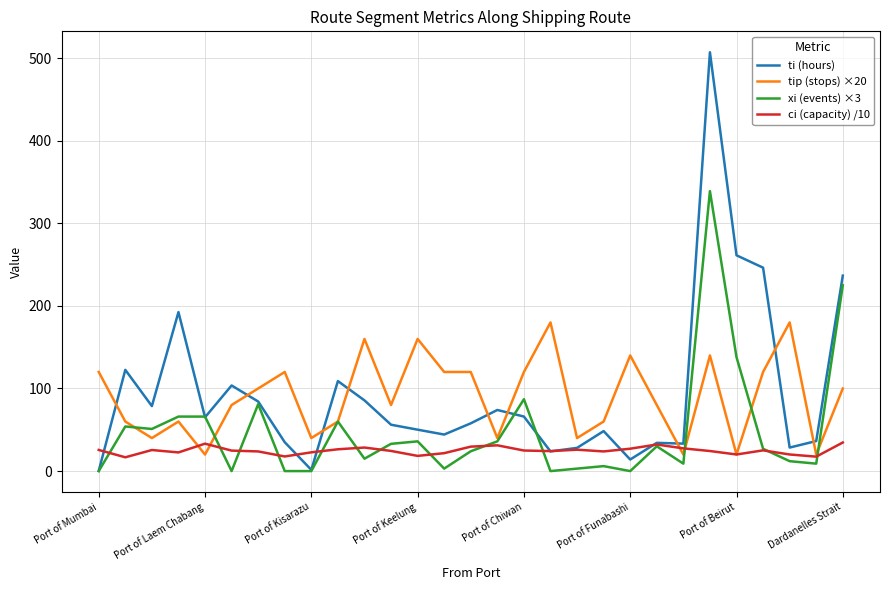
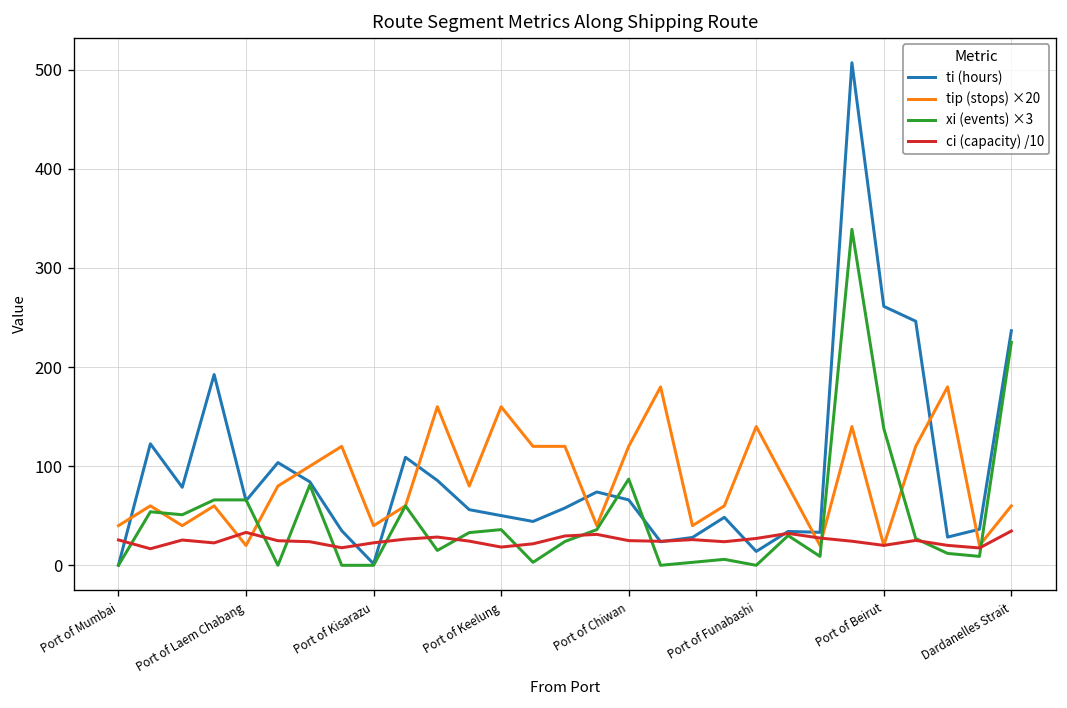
tip (stops) ×20, Port of Mumbai: 120 -> 40
tip (stops) ×20, Dardanelles Strait: 100 -> 60
